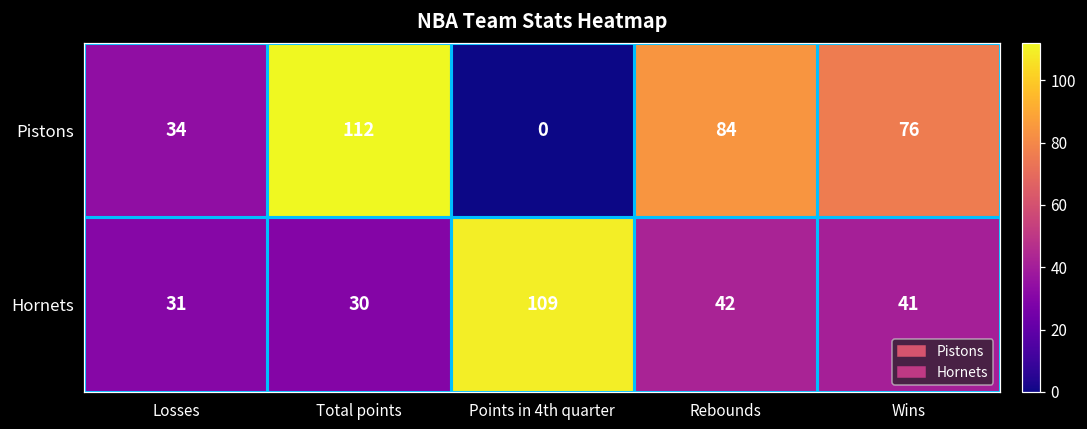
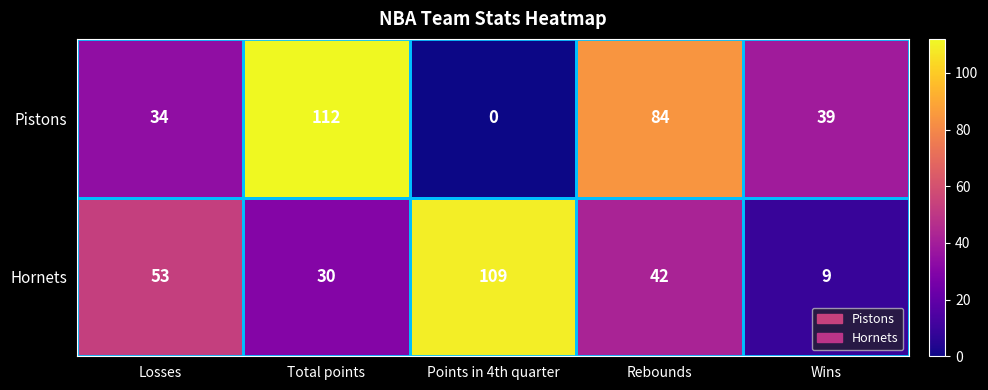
Pistons, Wins: 76 -> 39
Hornets, Losses: 31 -> 53
Hornets, Wins: 41 -> 9
